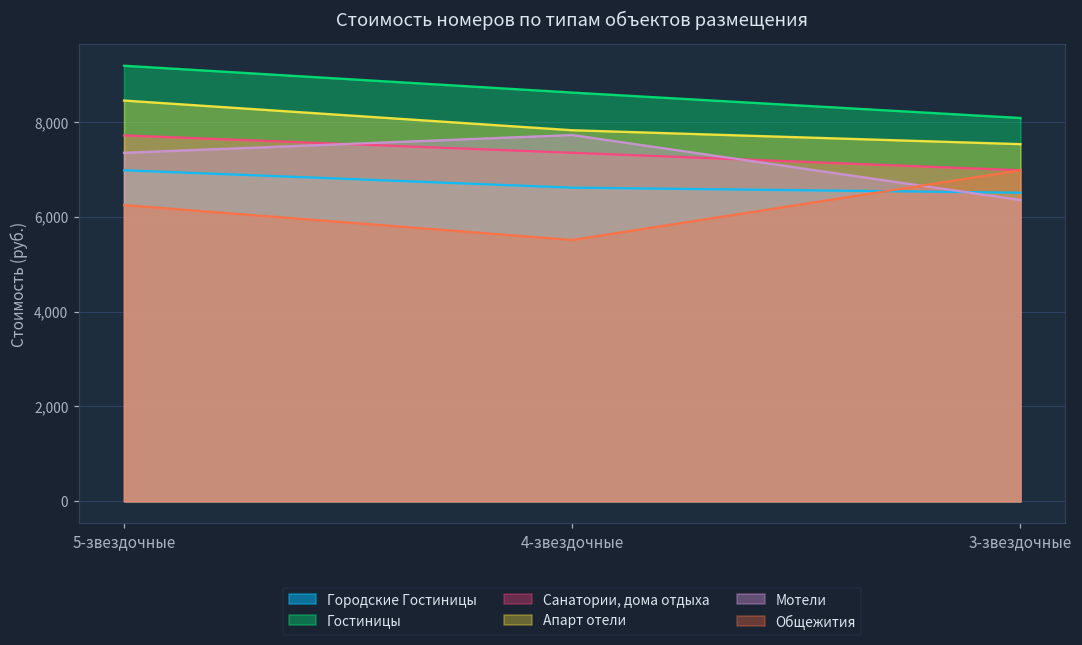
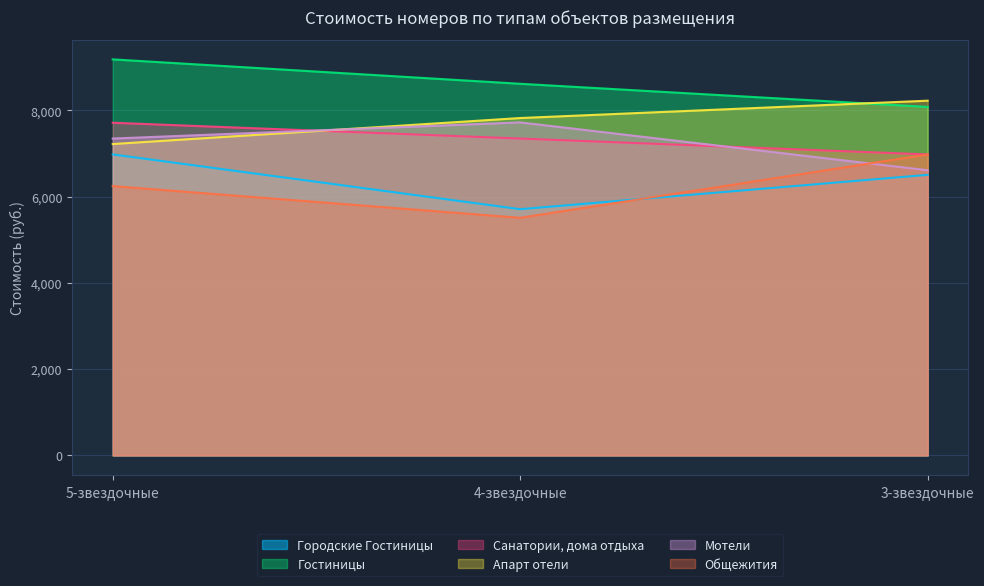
Апарт отели, 5-звездочные: 8,400 -> 7,200
Городские Гостиницы, 4-звездочные: 6,600 -> 5,700
Апарт отели, 3-звездочные: 7,500 -> 8,200
Мотели, 3-звездочные: 6,400 -> 6,600
